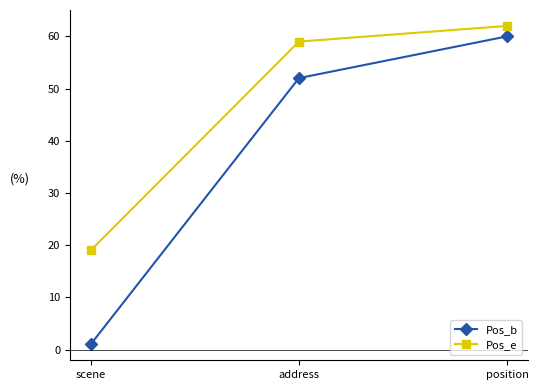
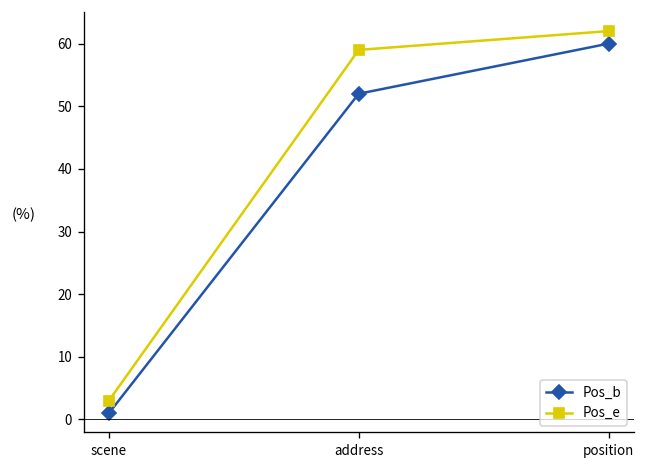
Pos_e, scene: 19 -> 3
